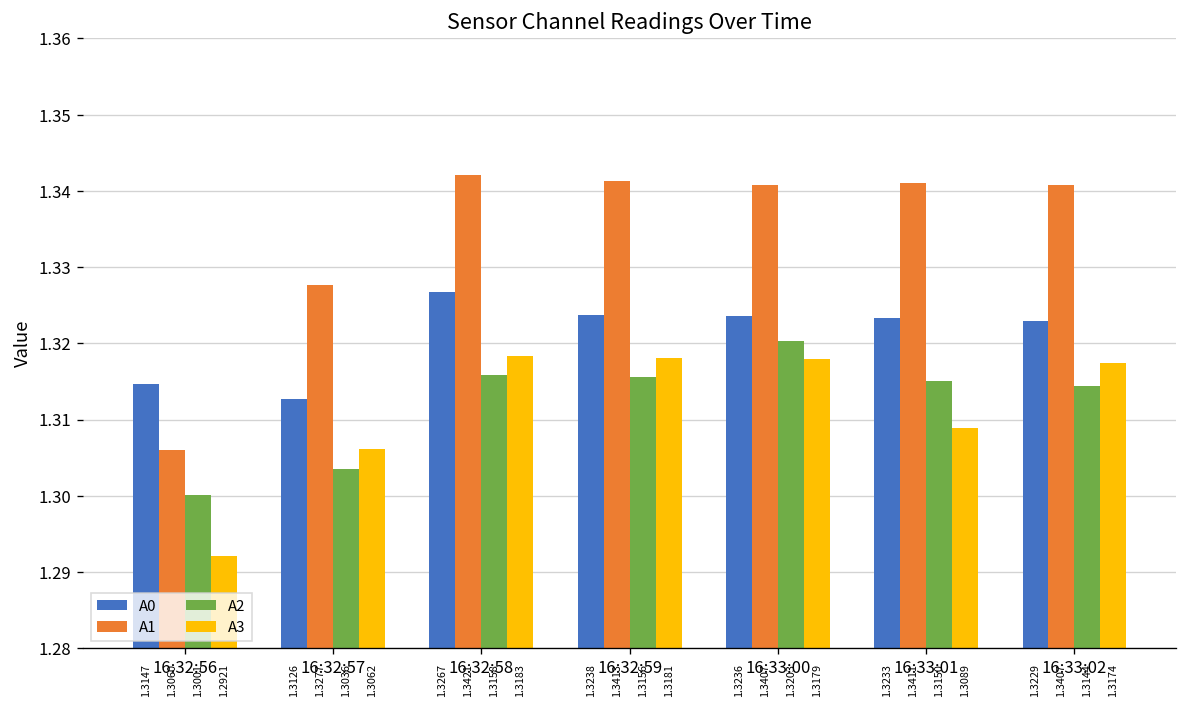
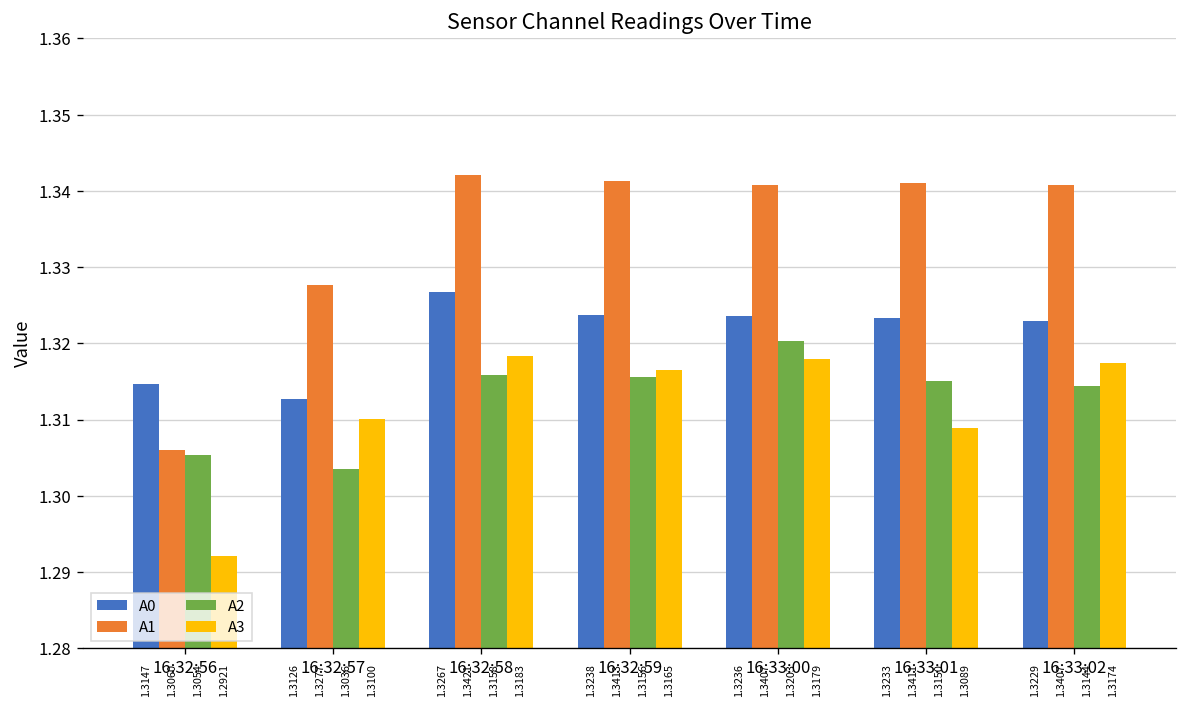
A2, 16:32:56: 1.3001 -> 1.3054
A3, 16:32:57: 1.3062 -> 1.3100
A3, 16:32:59: 1.3181 -> 1.3165
